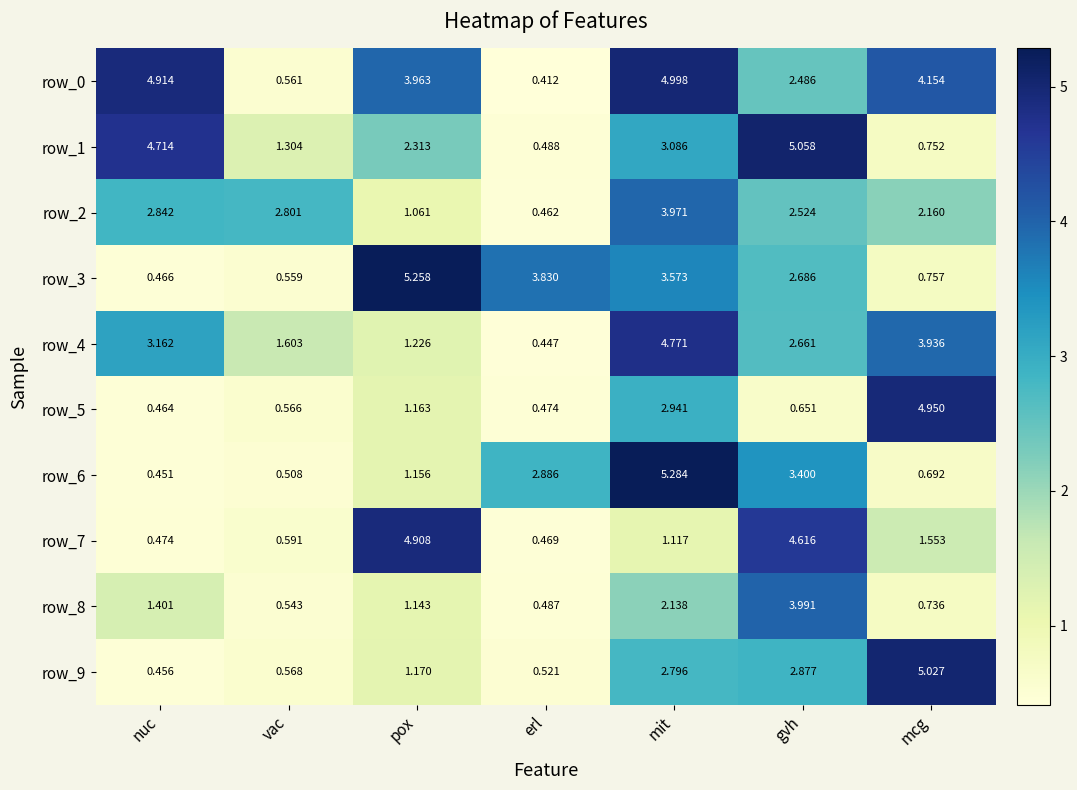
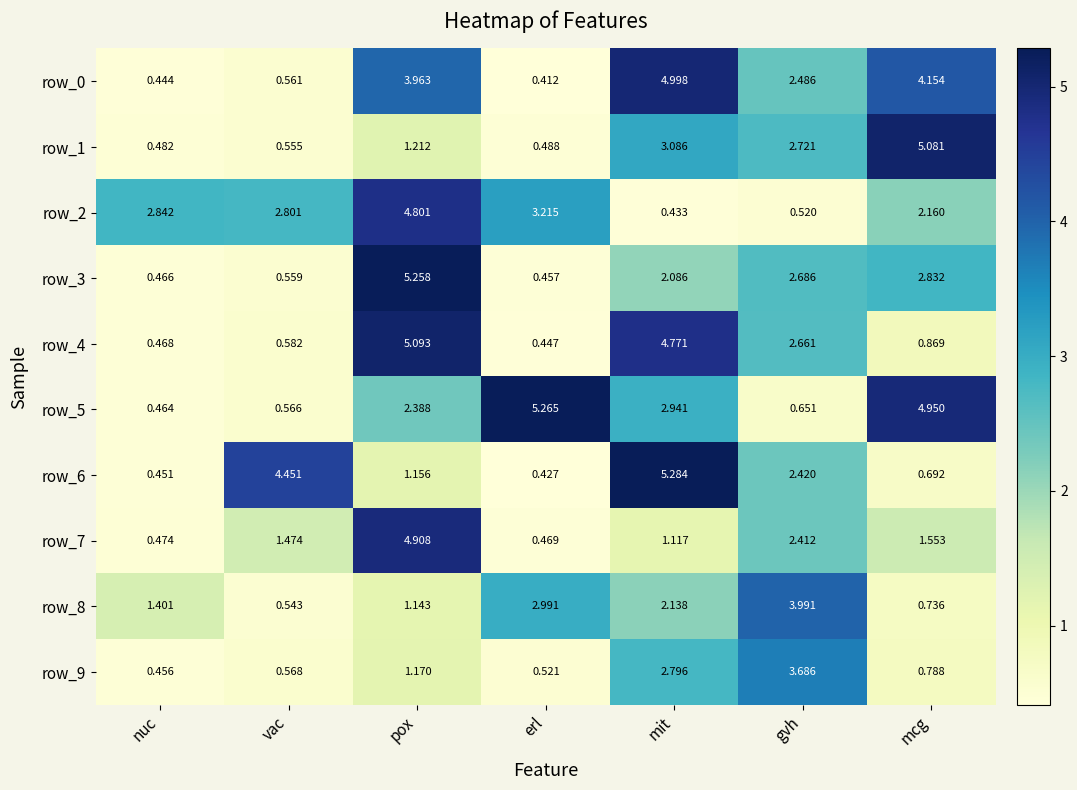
row_0, nuc: 4.914 -> 0.444
row_1, nuc: 4.714 -> 0.482
row_1, vac: 1.304 -> 0.555
row_1, pox: 2.313 -> 1.212
row_1, gvh: 5.058 -> 2.721
row_1, mcg: 0.752 -> 5.081
row_2, pox: 1.061 -> 4.801
row_2, erl: 0.462 -> 3.215
row_2, mit: 3.971 -> 0.433
row_2, gvh: 2.524 -> 0.520
row_3, erl: 3.830 -> 0.457
row_3, mit: 3.573 -> 2.086
row_3, mcg: 0.757 -> 2.832
row_4, nuc: 3.162 -> 0.468
row_4, vac: 1.603 -> 0.582
row_4, pox: 1.226 -> 5.093
row_4, mcg: 3.936 -> 0.869
row_5, pox: 1.163 -> 2.388
row_5, erl: 0.474 -> 5.265
row_6, vac: 0.508 -> 4.451
row_6, erl: 2.886 -> 0.427
row_6, gvh: 3.400 -> 2.420
row_7, vac: 0.591 -> 1.474
row_7, gvh: 4.616 -> 2.412
row_8, erl: 0.487 -> 2.991
row_9, gvh: 2.877 -> 3.686
row_9, mcg: 5.027 -> 0.788
